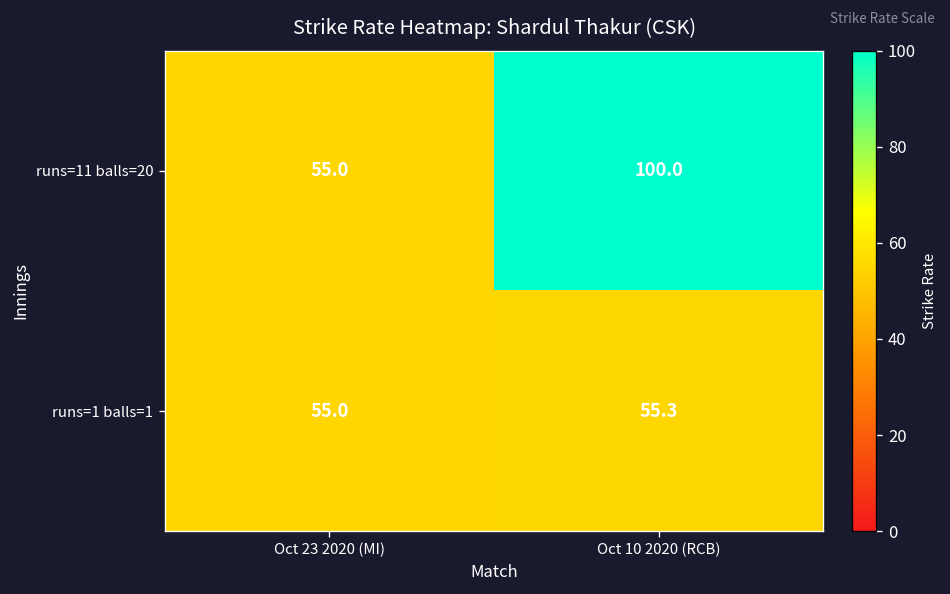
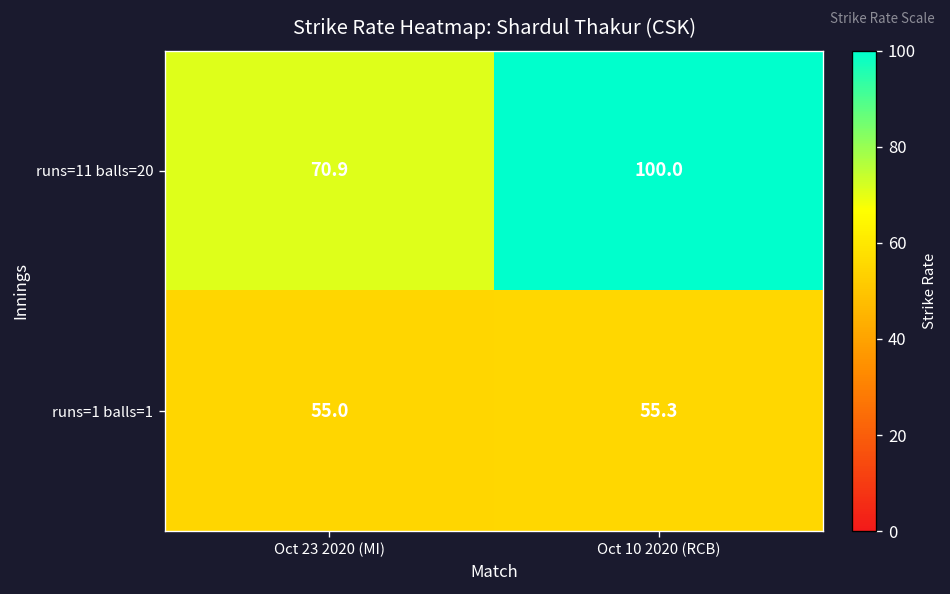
runs=11 balls=20, Oct 23 2020 (MI): 55.0 -> 70.9
